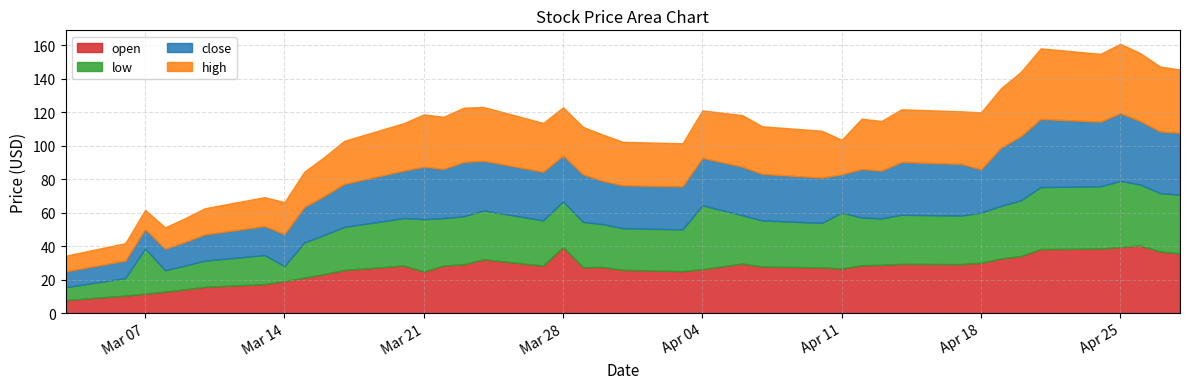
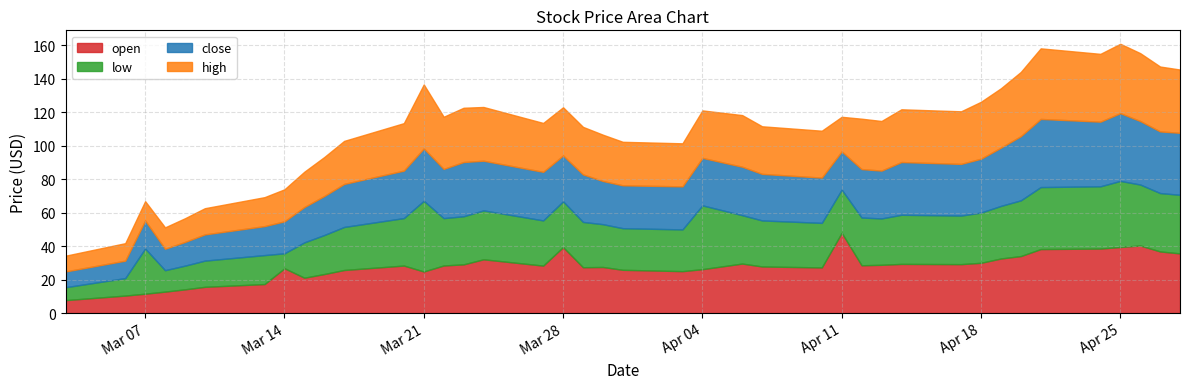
close, Mar 07: 12 -> 17
open, Mar 14: 19 -> 27
low, Mar 21: 31 -> 42
high, Mar 21: 31 -> 38
open, Apr 11: 27 -> 48
low, Apr 11: 33 -> 26
close, Apr 18: 26 -> 32
